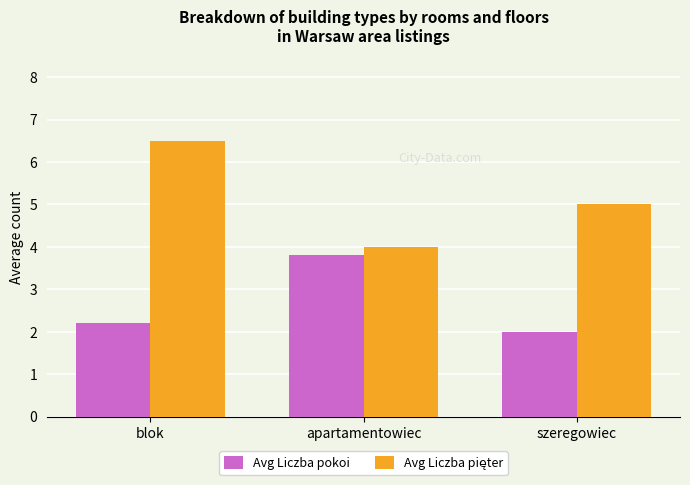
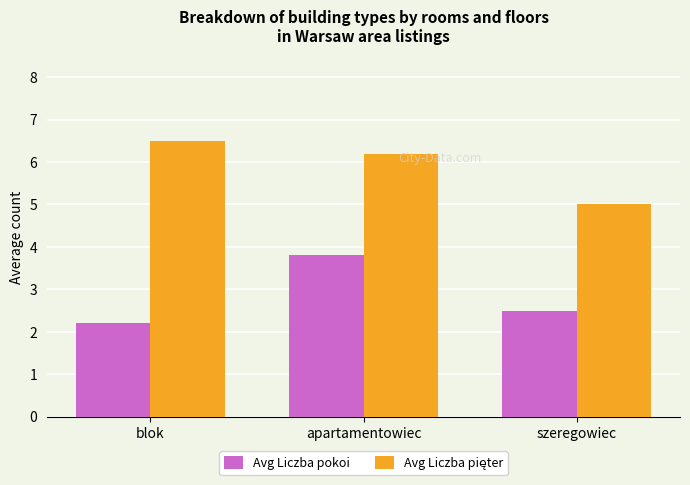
Avg Liczba pięter, apartamentowiec: 4.0 -> 6.2
Avg Liczba pokoi, szeregowiec: 2.0 -> 2.5
